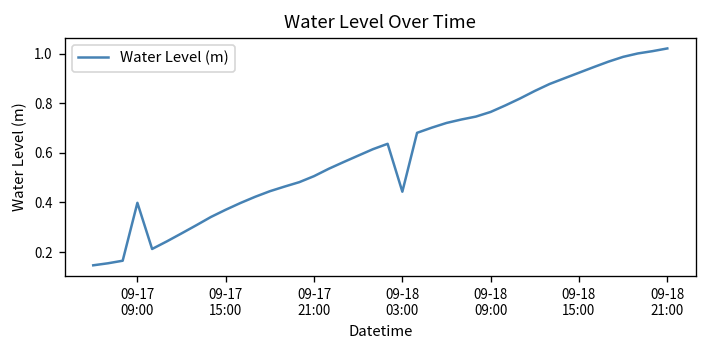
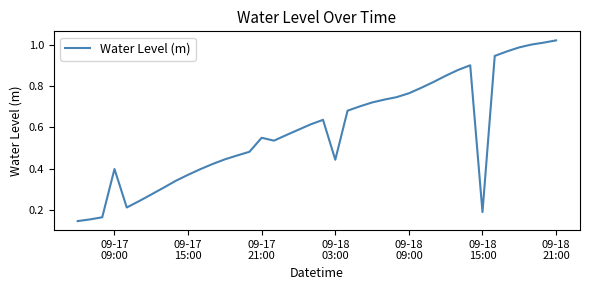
09-17 21:00: 0.51 -> 0.55
09-18 15:00: 0.92 -> 0.19
